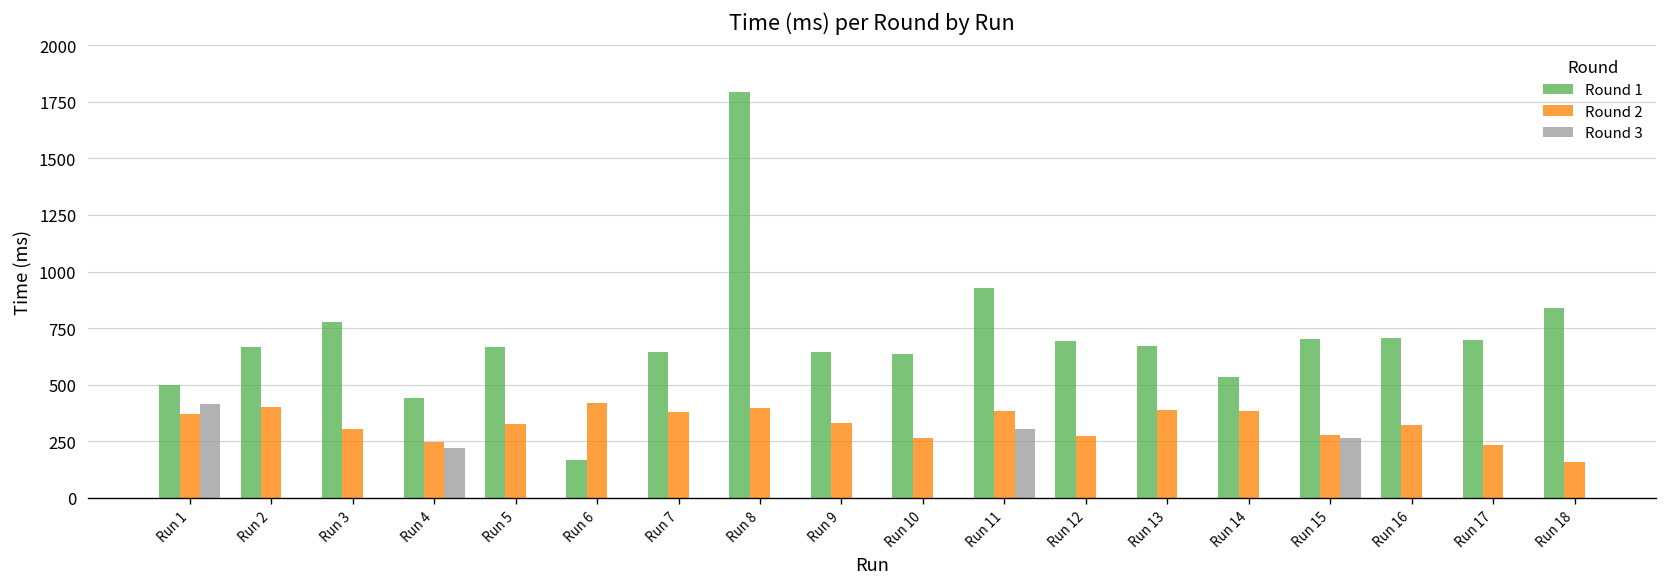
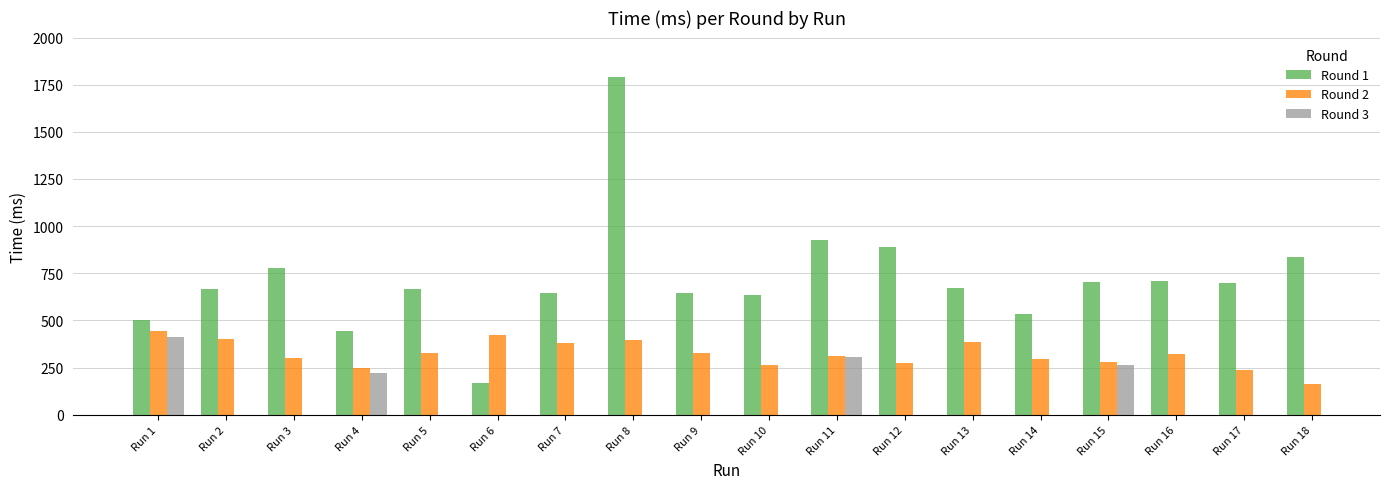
Round 2, Run 1: 370 -> 450
Round 2, Run 11: 380 -> 310
Round 1, Run 12: 690 -> 890
Round 2, Run 14: 380 -> 300
